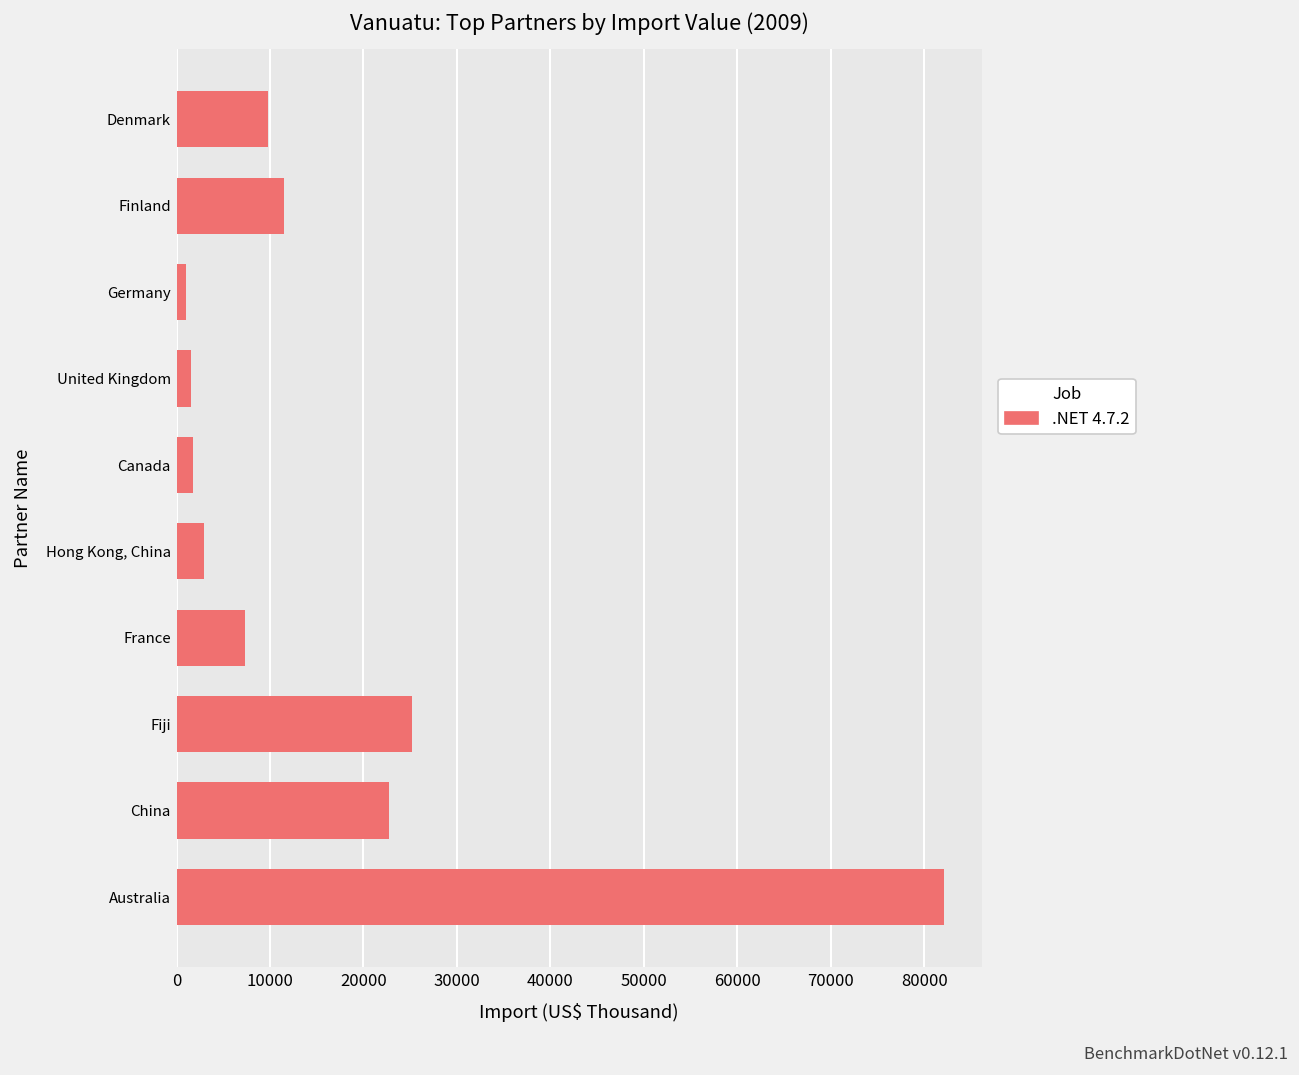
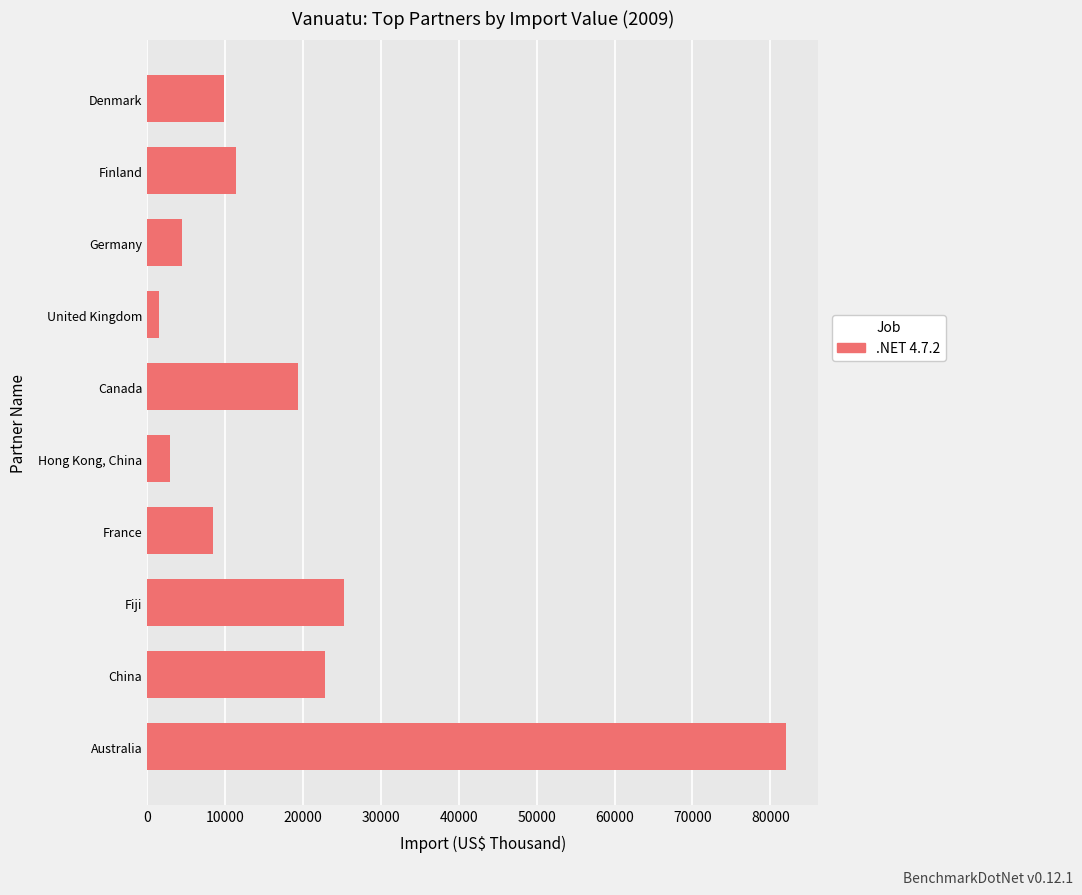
Germany: 1000 -> 4000
Canada: 2000 -> 19000
France: 7000 -> 9000
